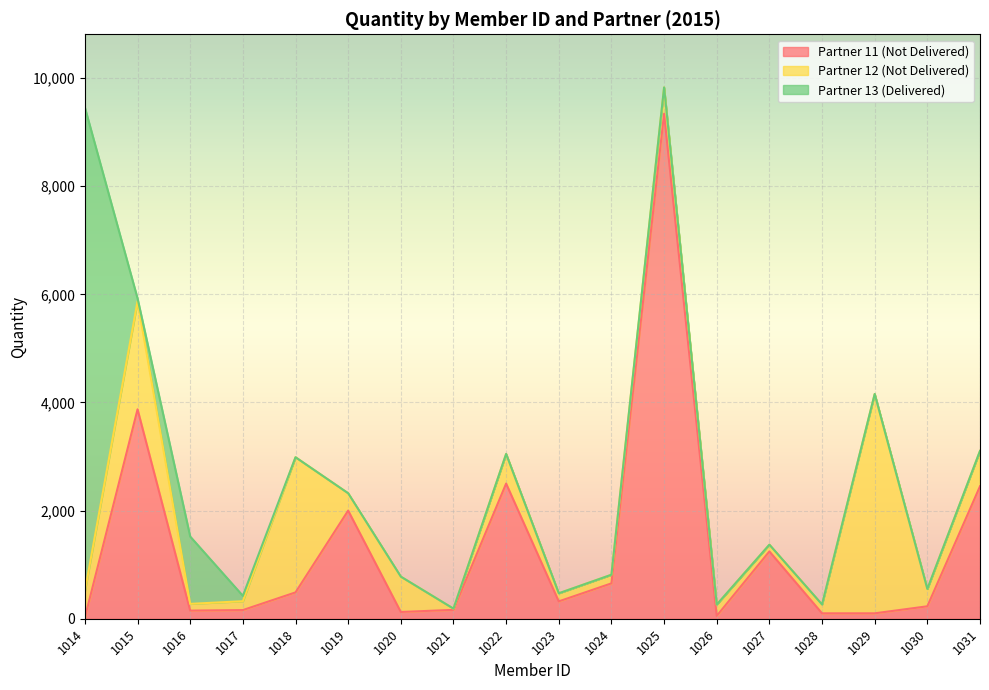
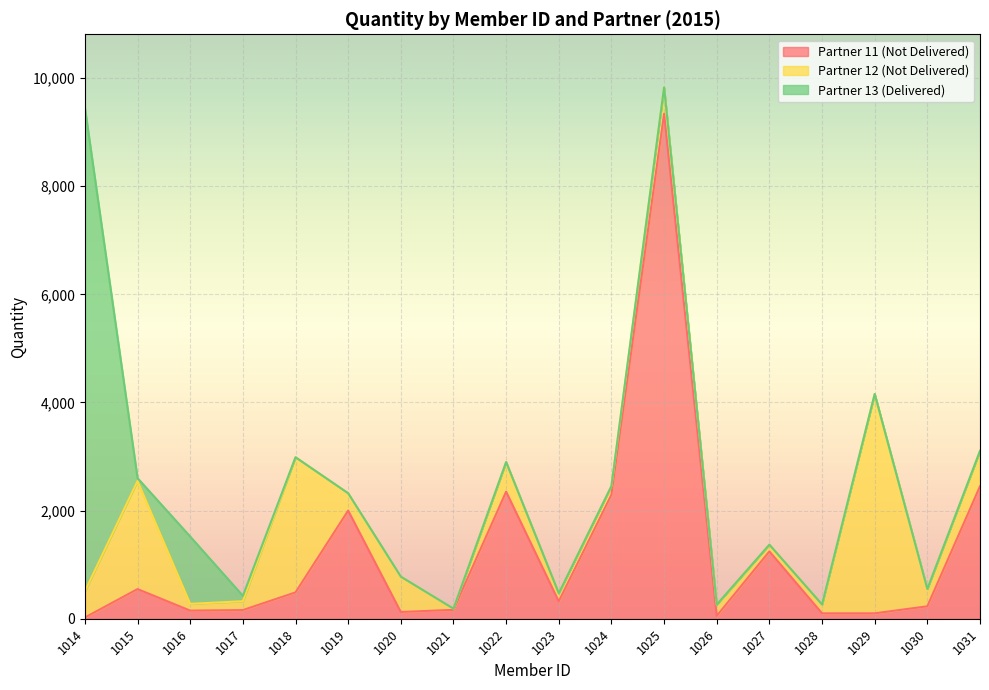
Partner 11 (Not Delivered), 1015: 3,900 -> 500
Partner 11 (Not Delivered), 1022: 2,500 -> 2,400
Partner 11 (Not Delivered), 1024: 700 -> 2,300
